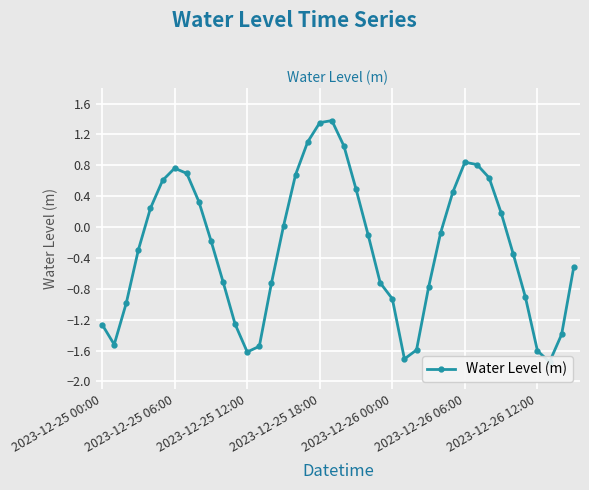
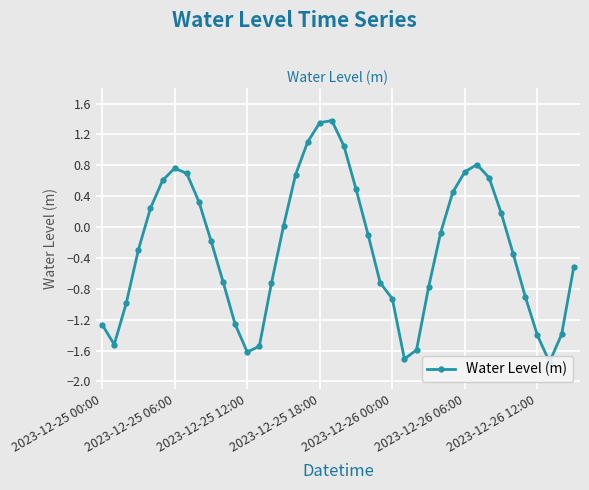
2023-12-26 06:00: 0.8 -> 0.7
2023-12-26 12:00: -1.6 -> -1.4
